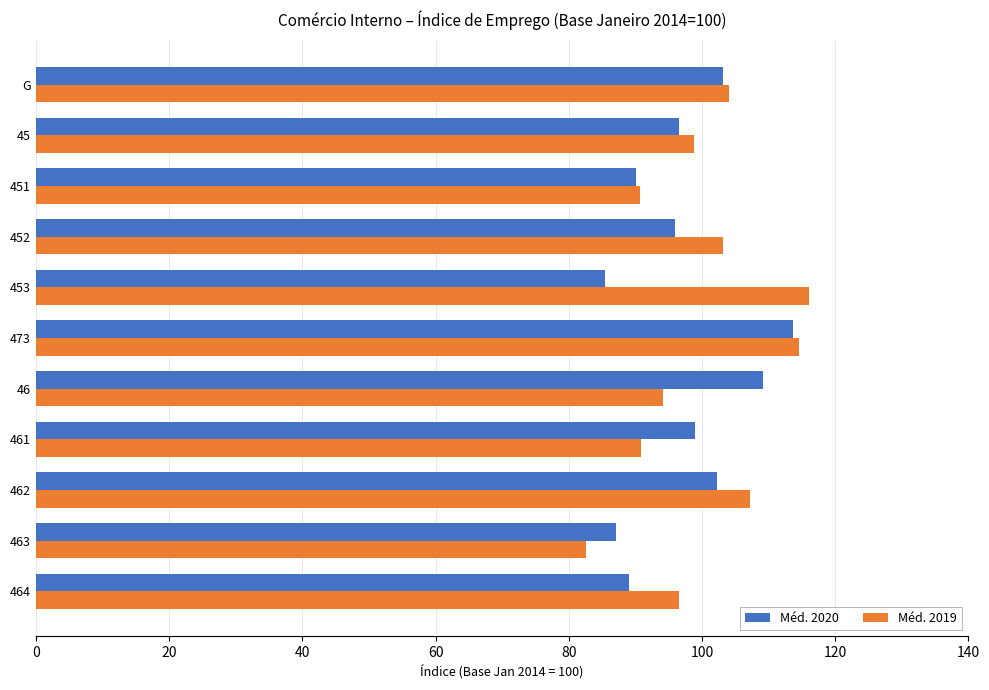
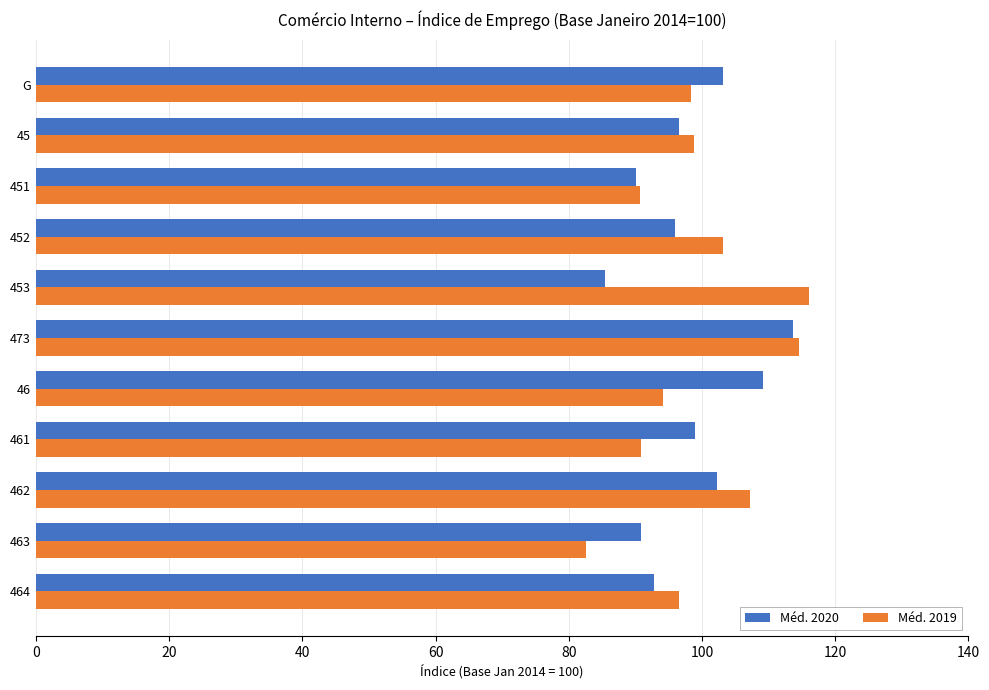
Méd. 2019, G: 104 -> 98
Méd. 2020, 463: 87 -> 91
Méd. 2020, 464: 89 -> 93
